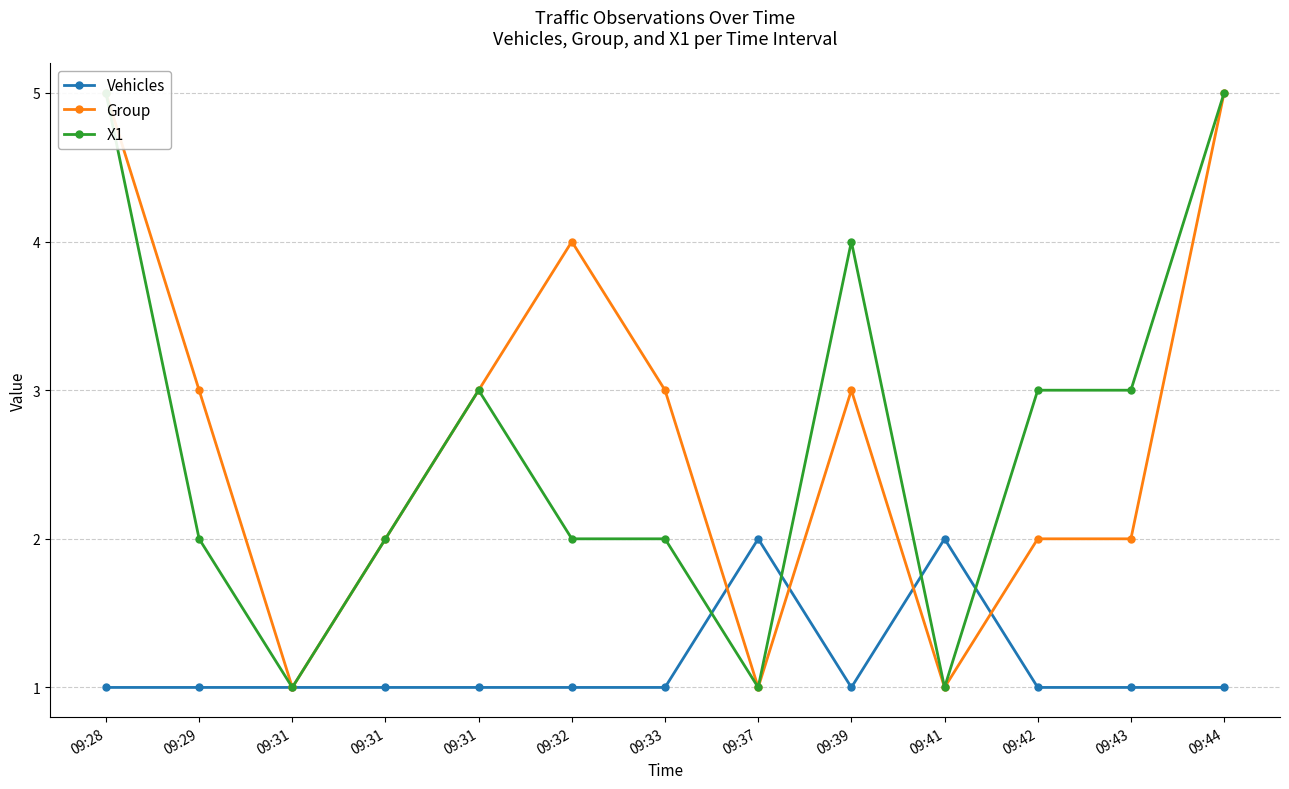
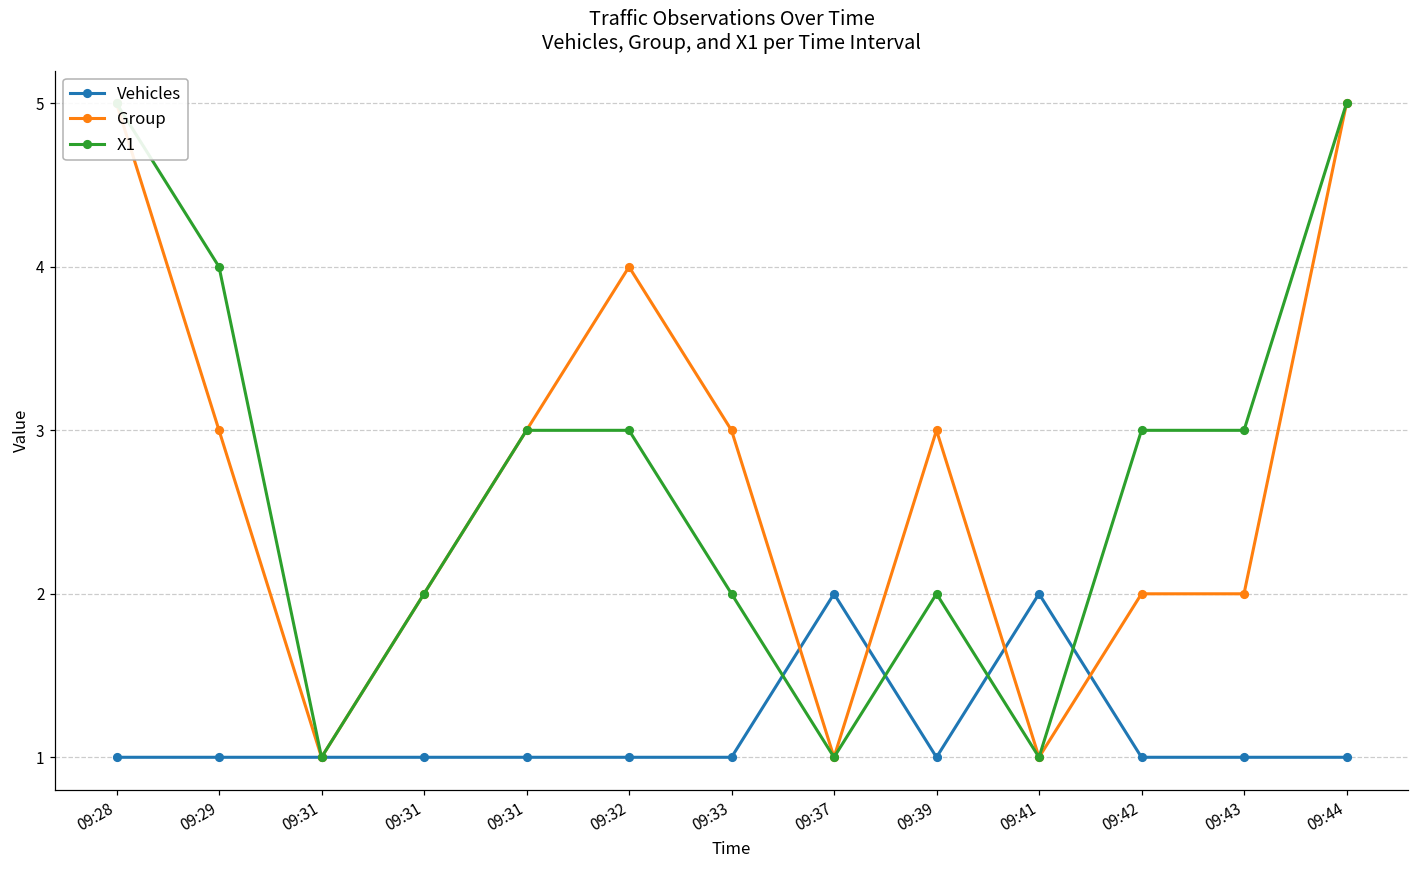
X1, 09:29: 2 -> 4
X1, 09:32: 2 -> 3
X1, 09:39: 4 -> 2
